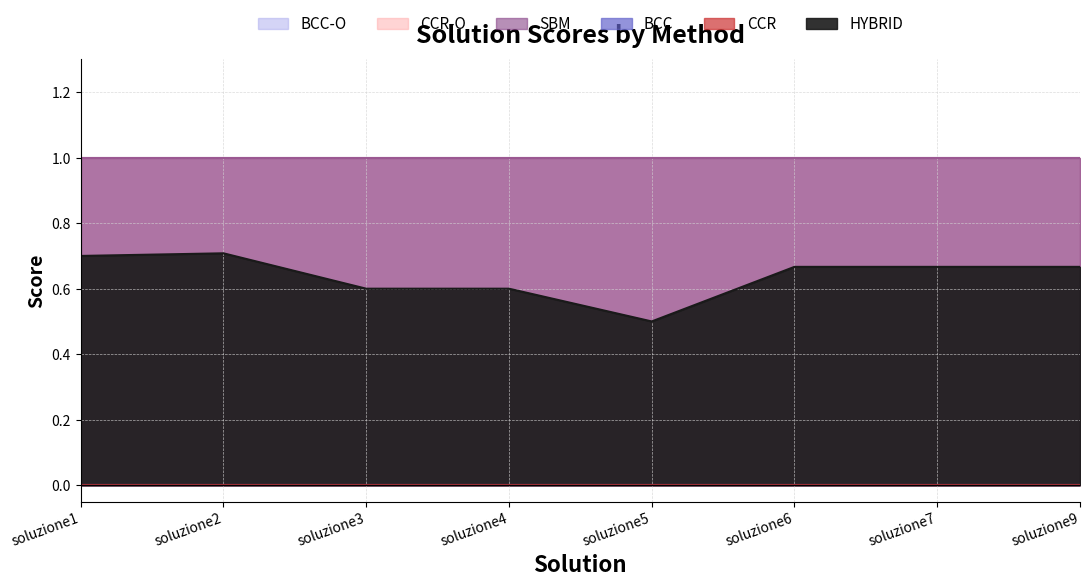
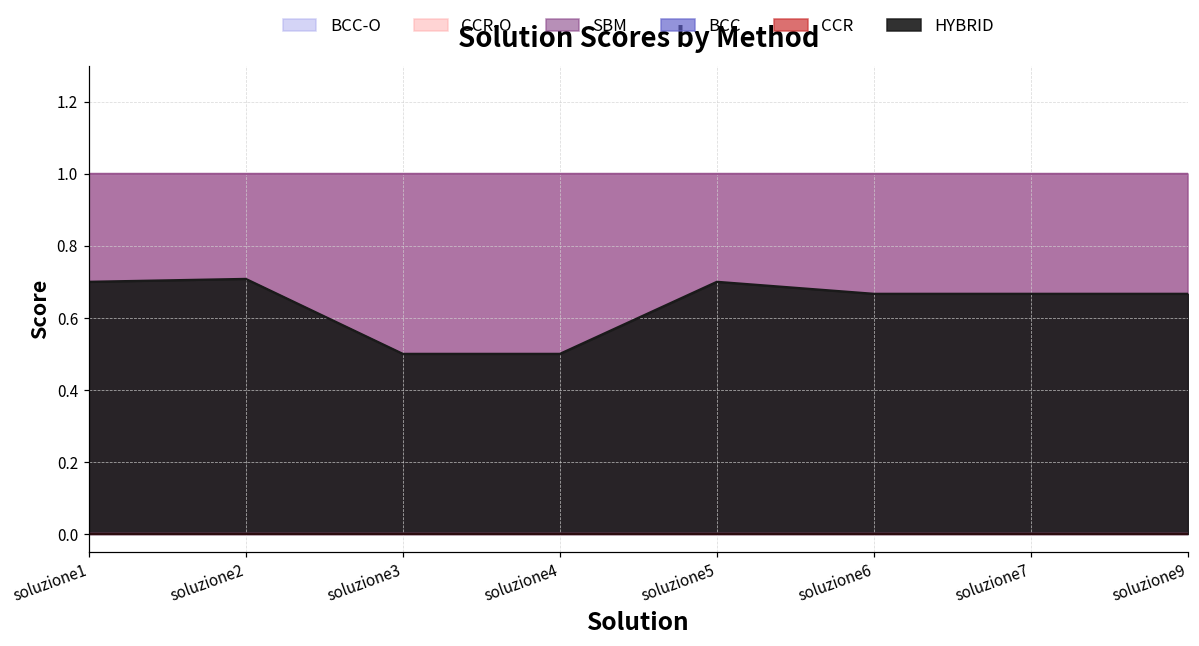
HYBRID, soluzione3: 0.6 -> 0.5
HYBRID, soluzione4: 0.6 -> 0.5
HYBRID, soluzione5: 0.5 -> 0.7
